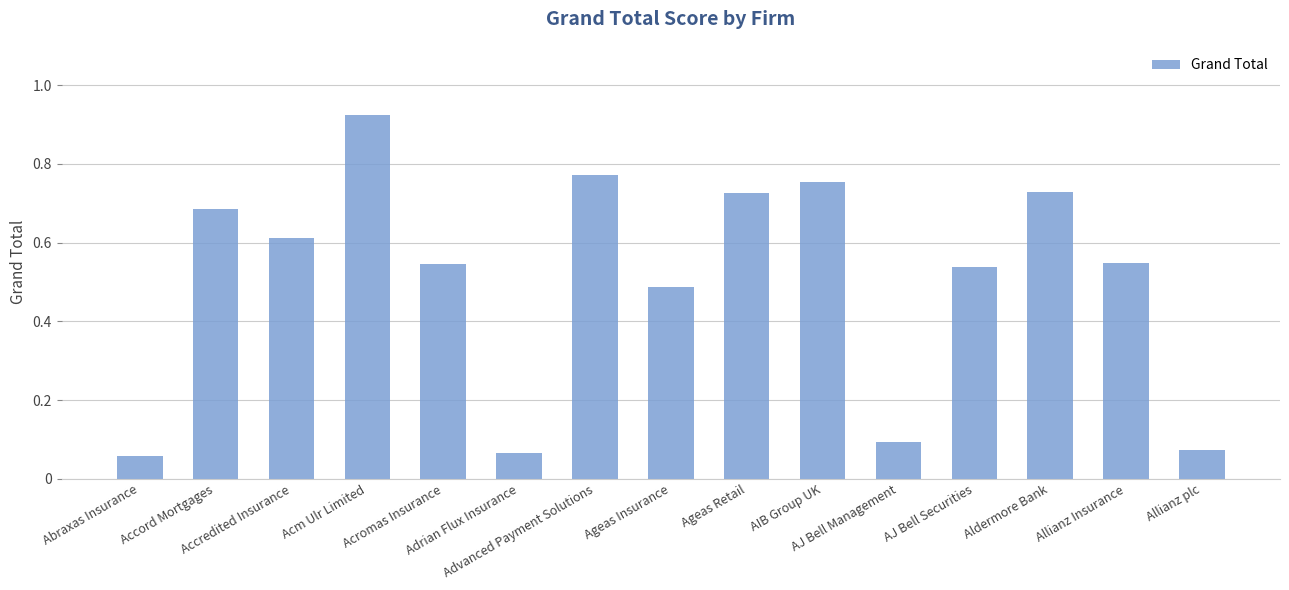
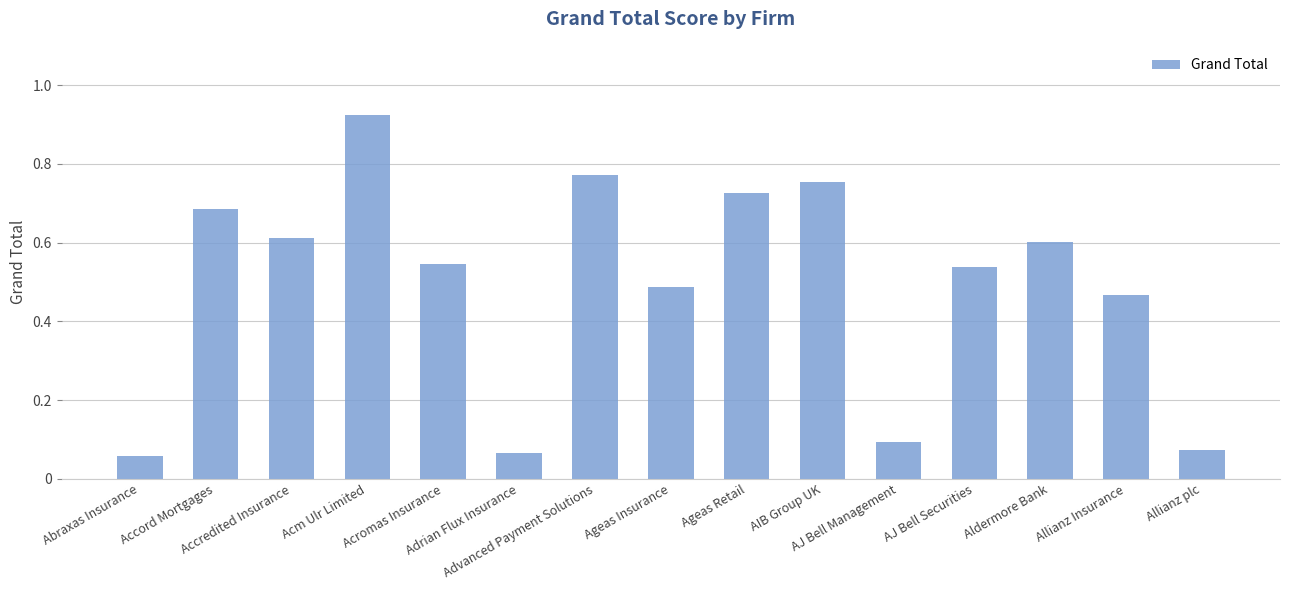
Aldermore Bank: 0.73 -> 0.60
Allianz Insurance: 0.55 -> 0.47
